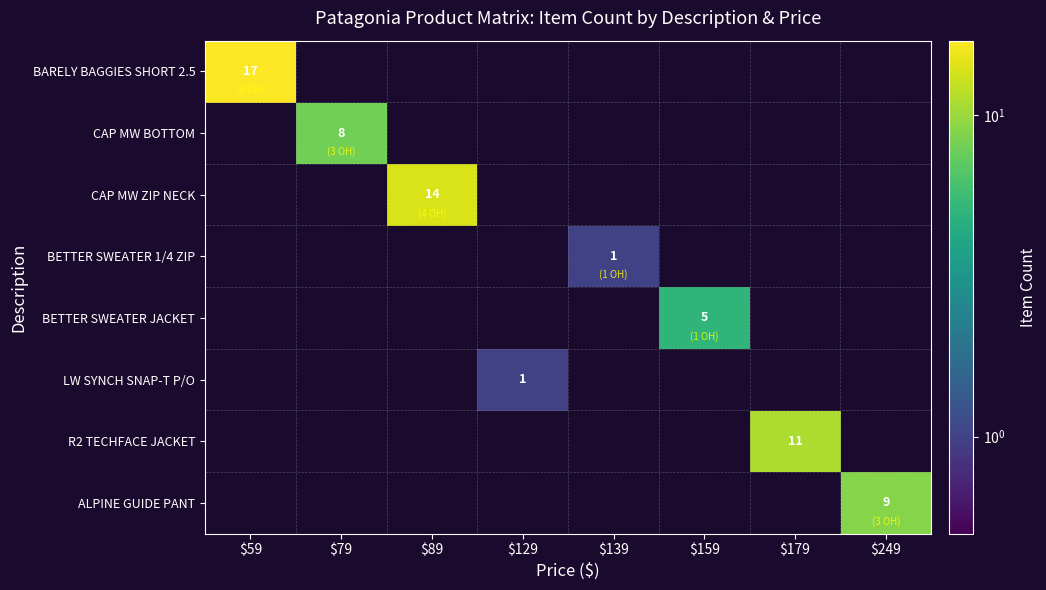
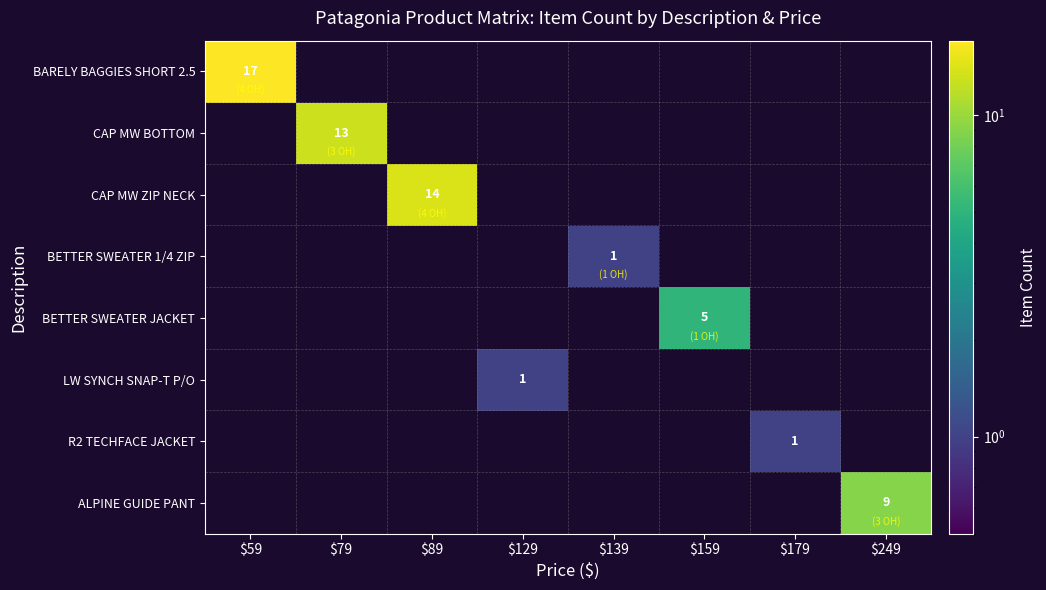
CAP MW BOTTOM, $79: 8 -> 13
R2 TECHFACE JACKET, $179: 11 -> 1
